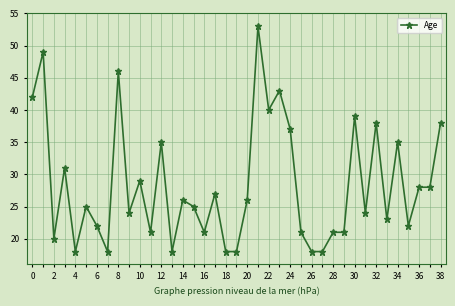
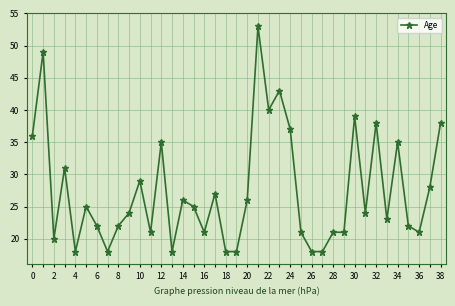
0: 42 -> 36
8: 46 -> 22
36: 28 -> 21
